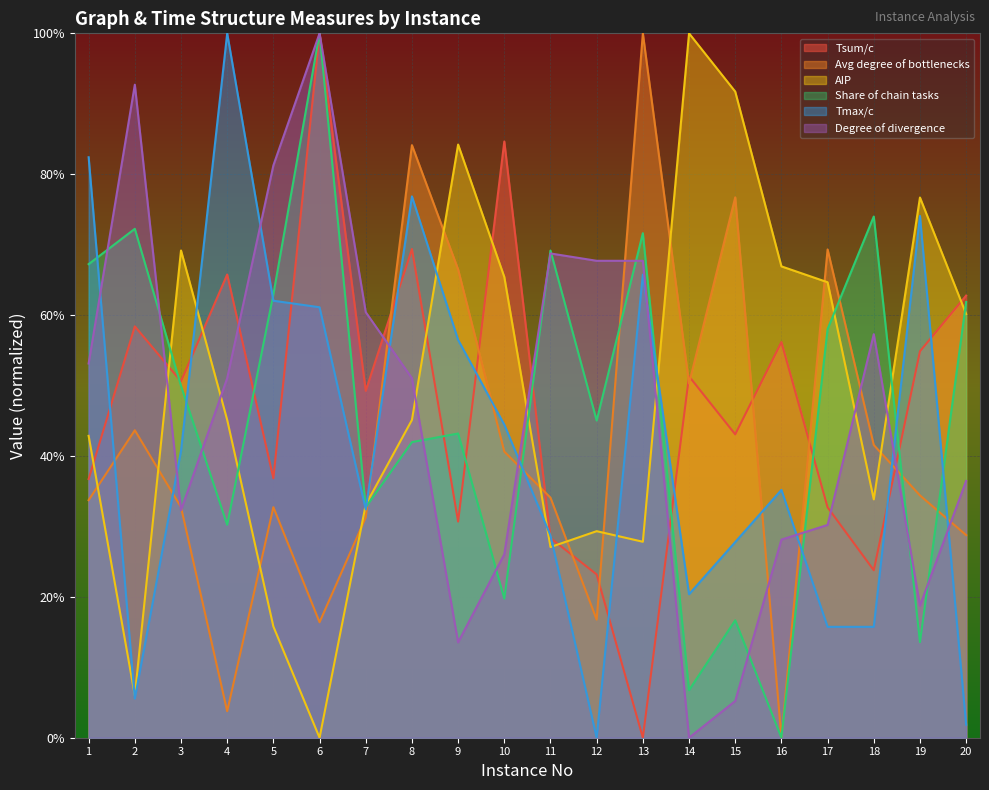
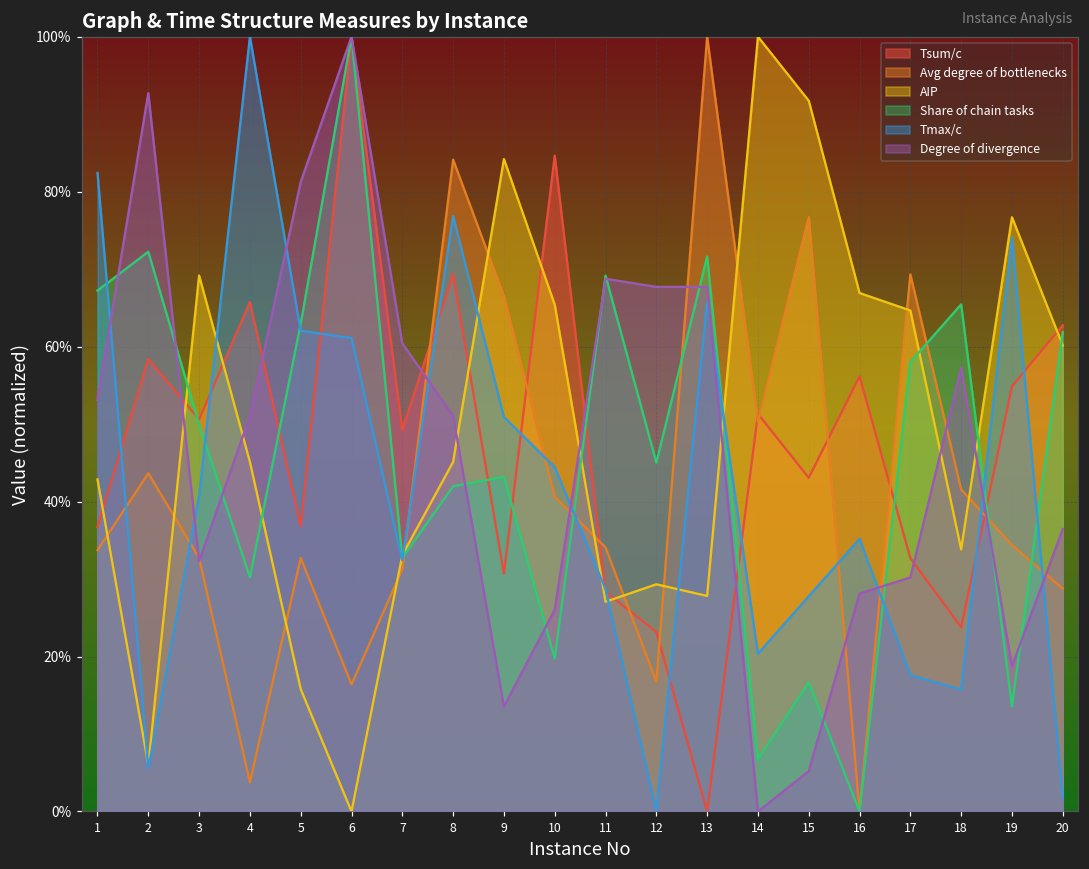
Tmax/c, 9: 56% -> 51%
Tmax/c, 17: 16% -> 18%
Share of chain tasks, 18: 74% -> 65%
